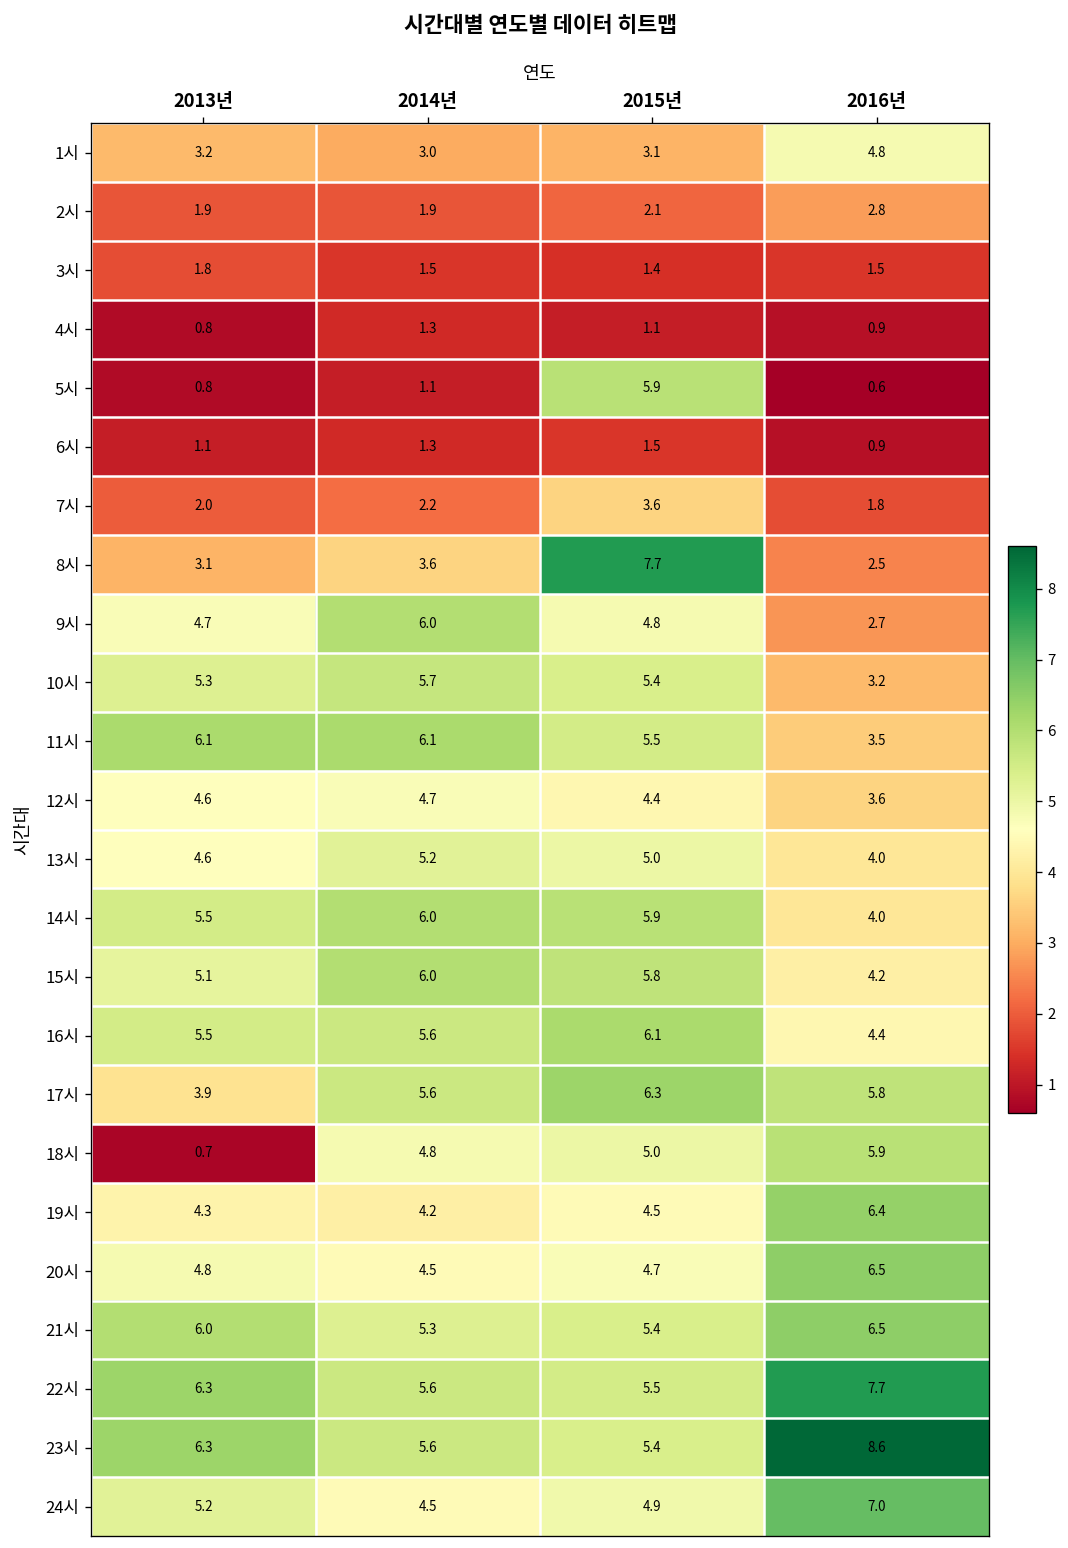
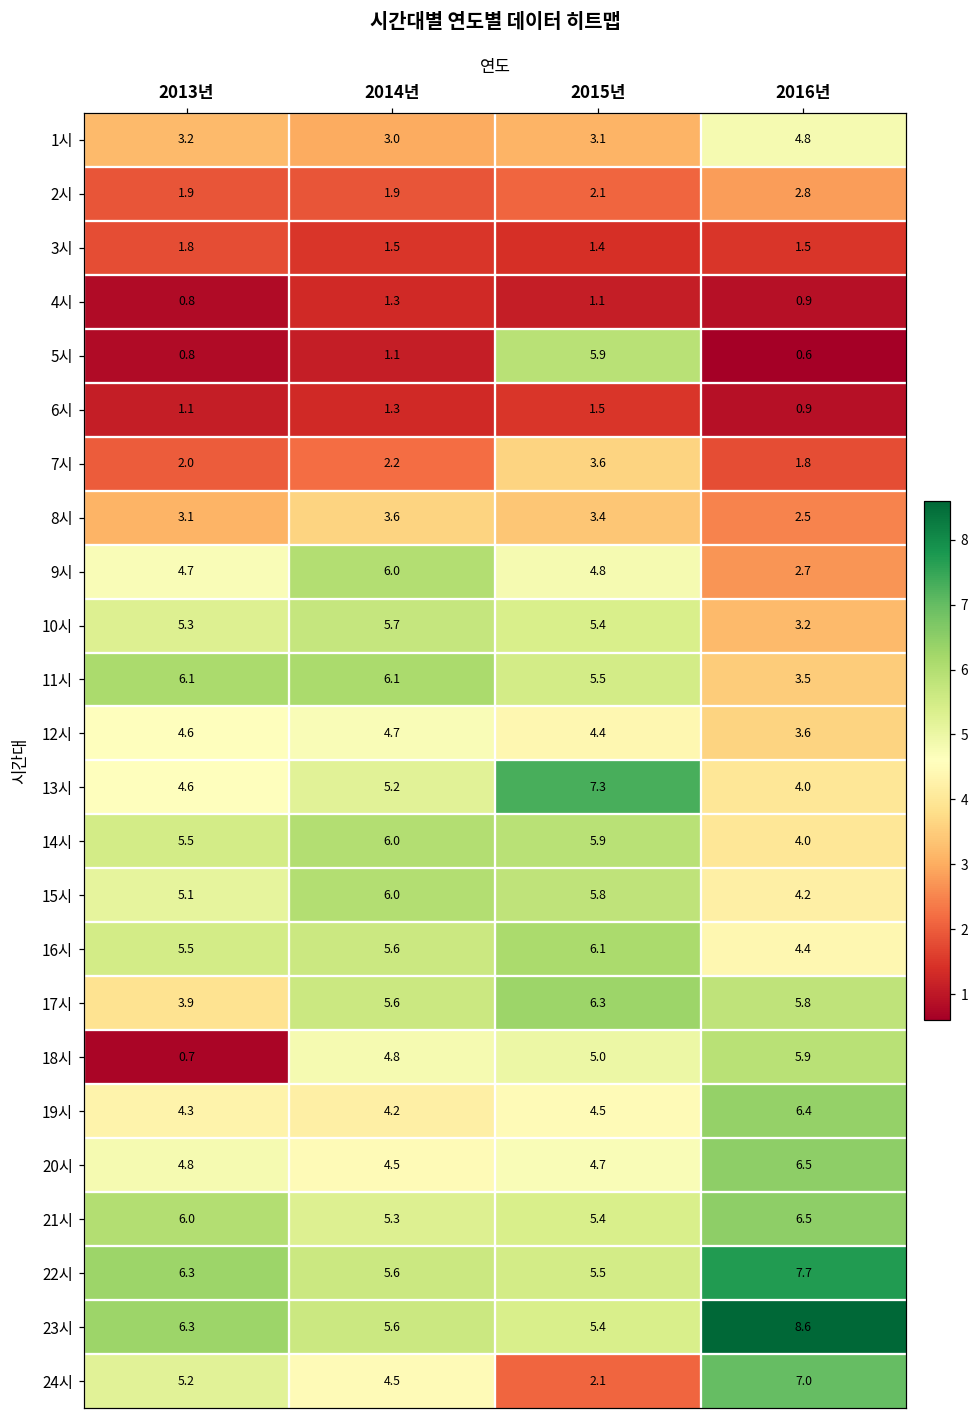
8시, 2015년: 7.7 -> 3.4
13시, 2015년: 5.0 -> 7.3
24시, 2015년: 4.9 -> 2.1
